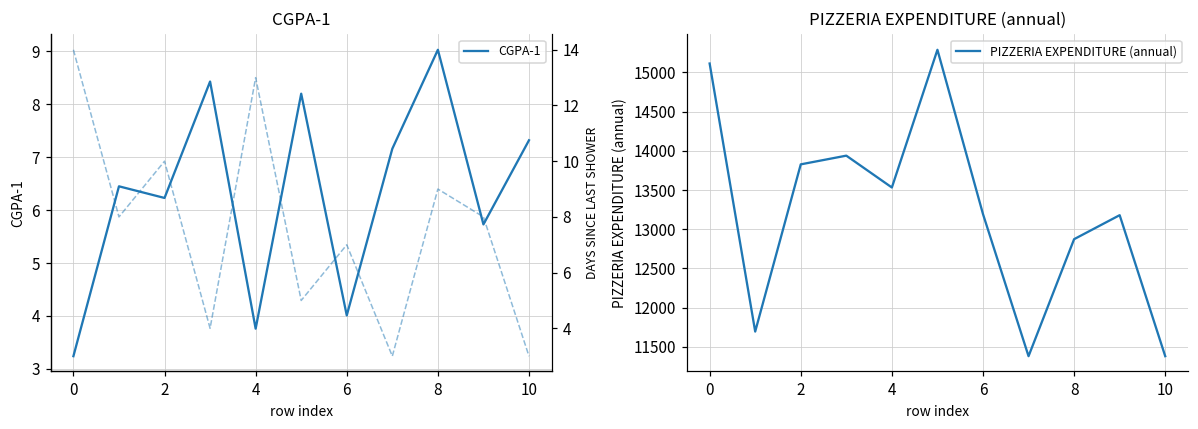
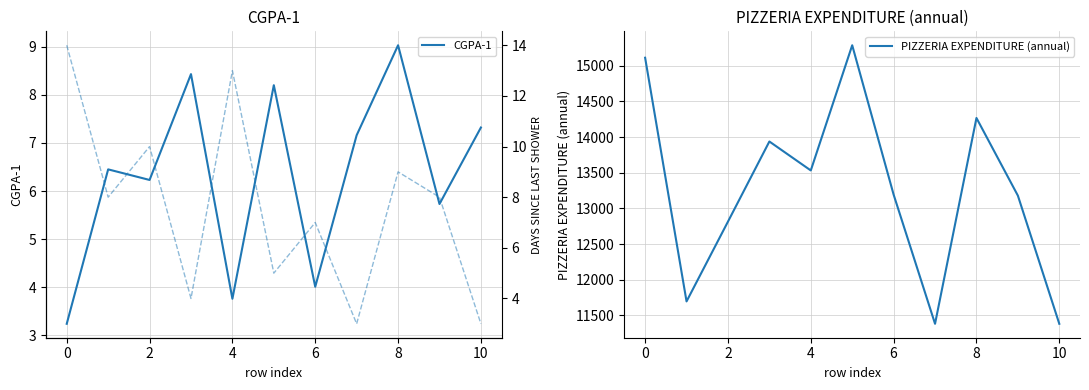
PIZZERIA EXPENDITURE (annual), 2: 13800 -> 12800
PIZZERIA EXPENDITURE (annual), 8: 12900 -> 14300
